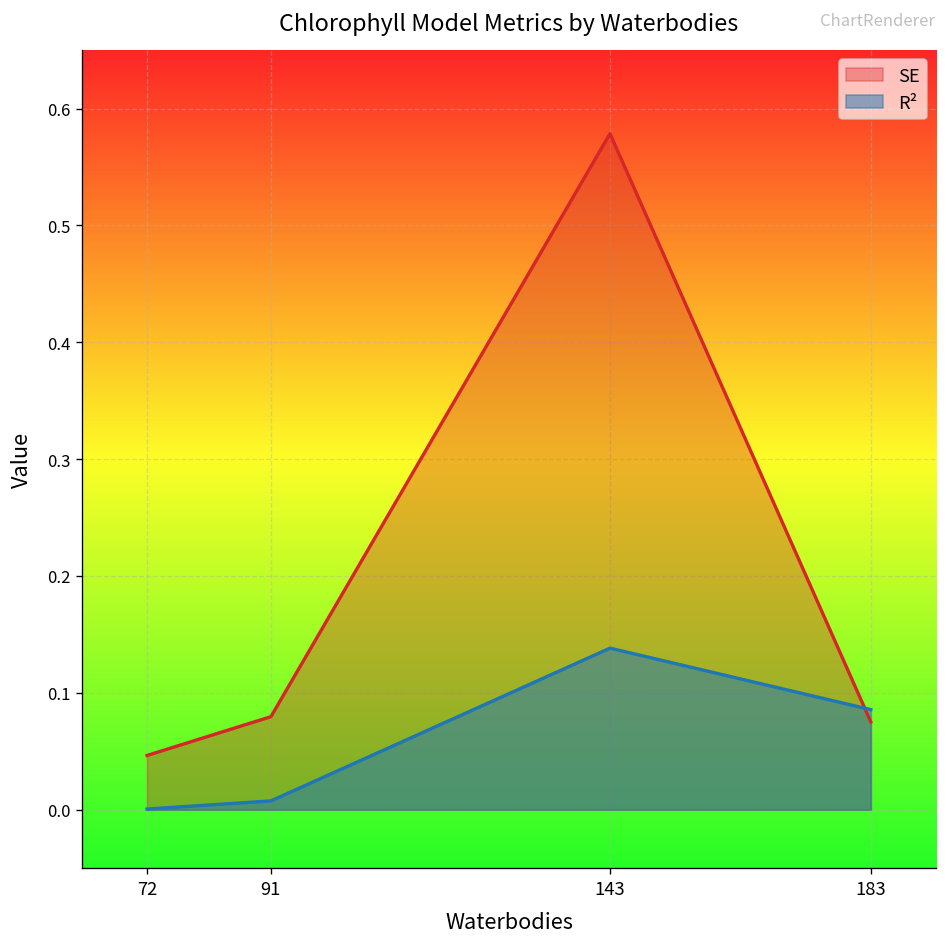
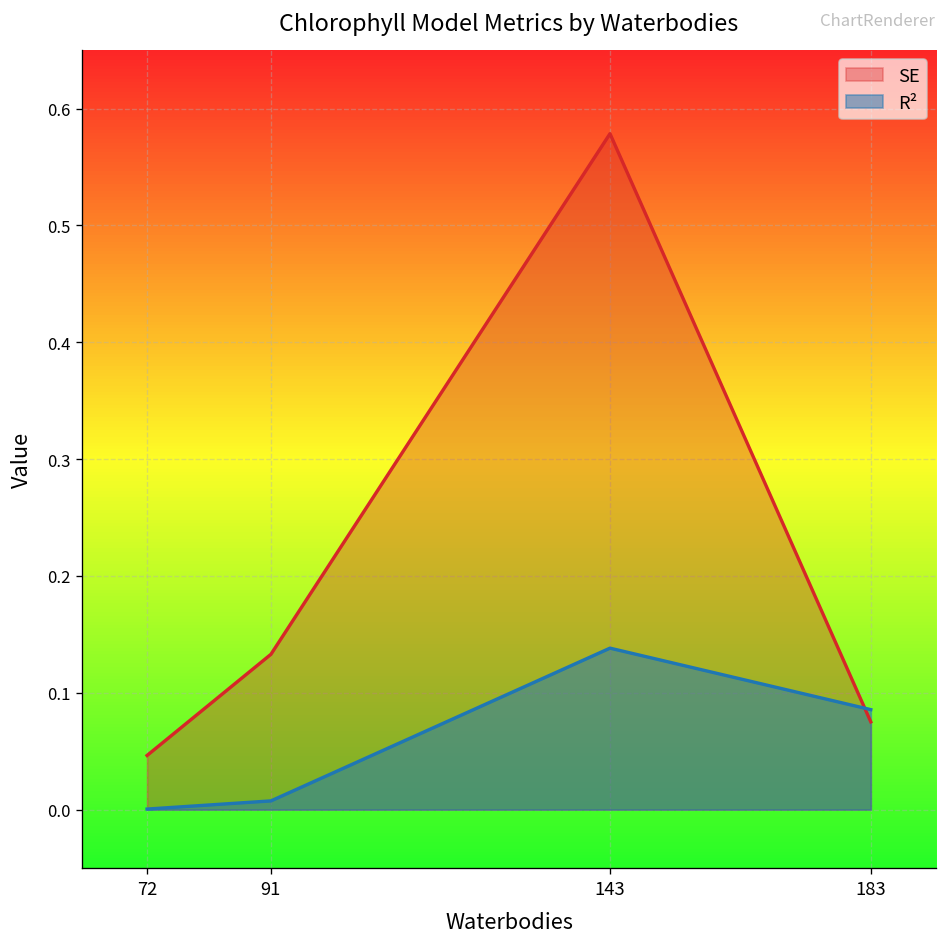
SE, 91: 0.08 -> 0.13
